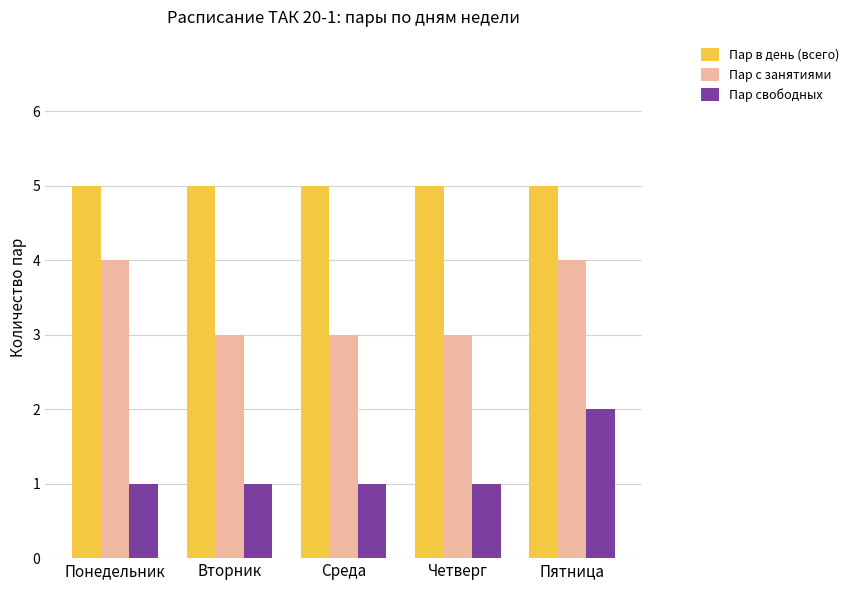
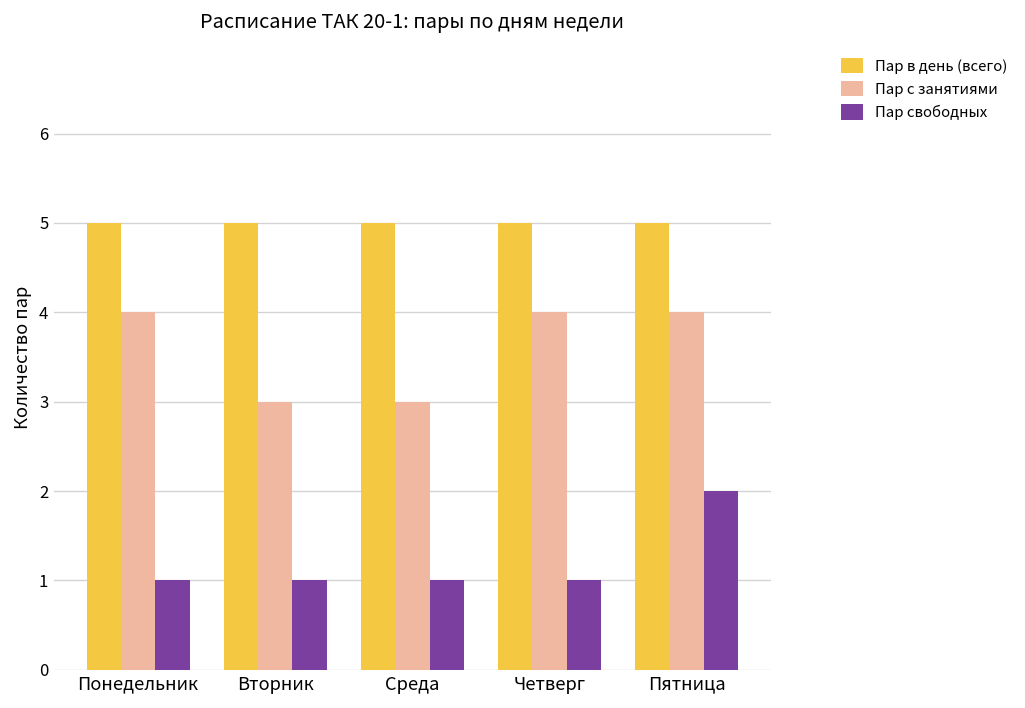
Пар с занятиями, Четверг: 3 -> 4
